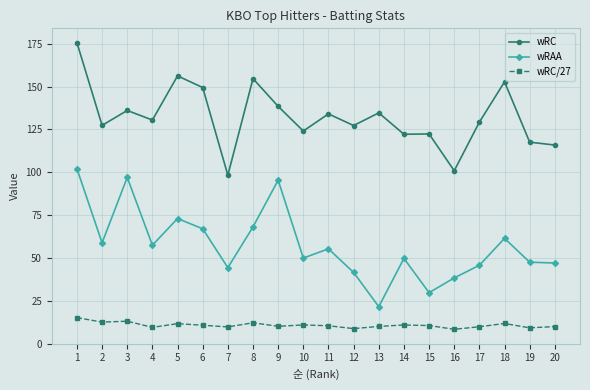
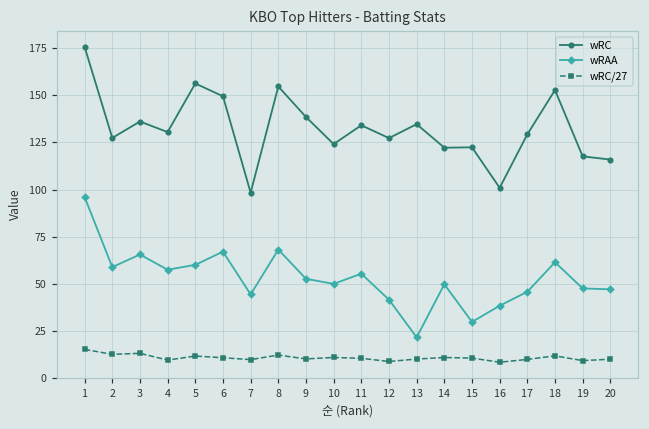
wRAA, 1: 102 -> 96
wRAA, 3: 97 -> 66
wRAA, 5: 73 -> 60
wRAA, 9: 95 -> 53
